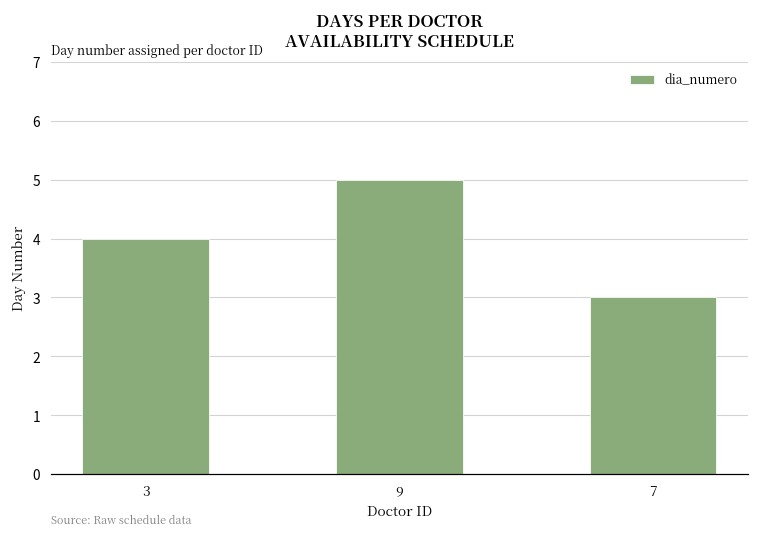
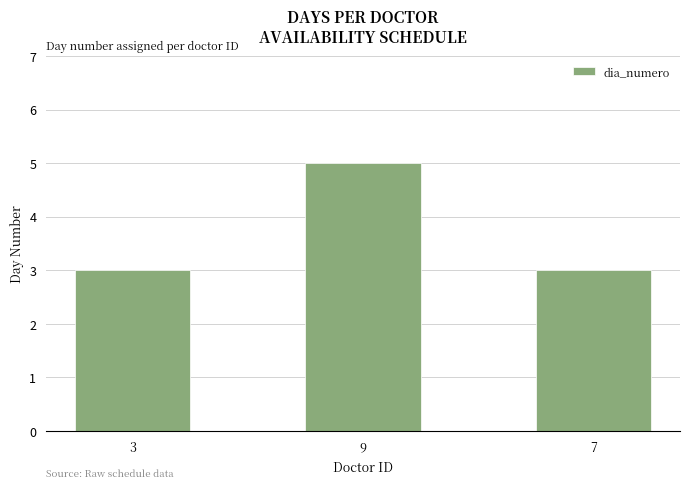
3: 4 -> 3
